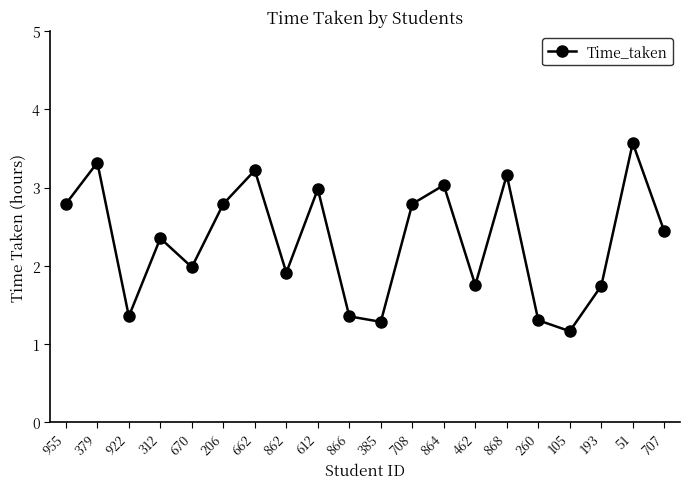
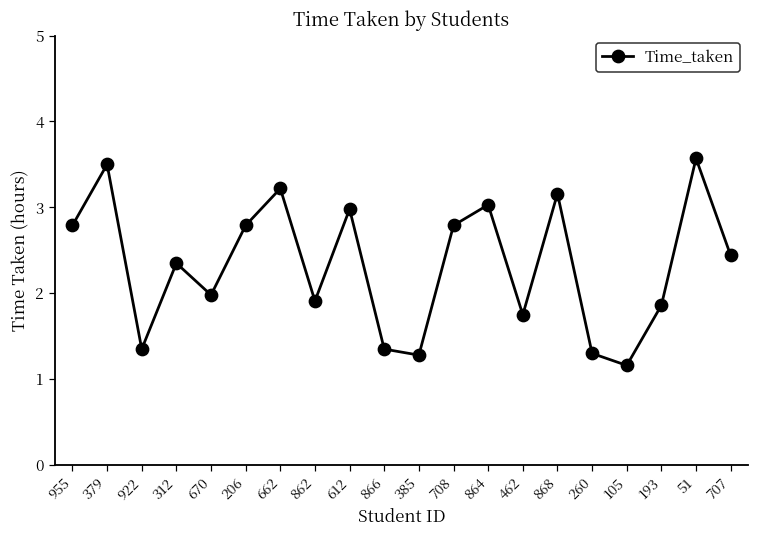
379: 3.3 -> 3.5
193: 1.7 -> 1.9
